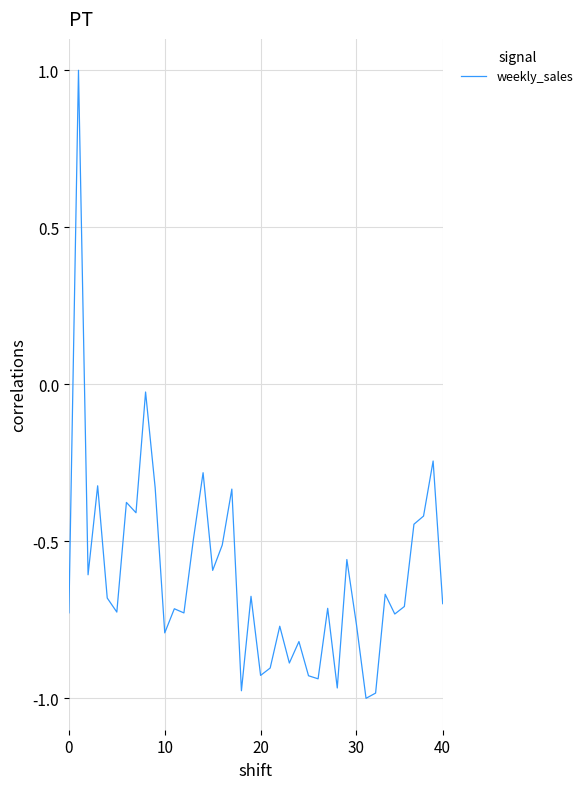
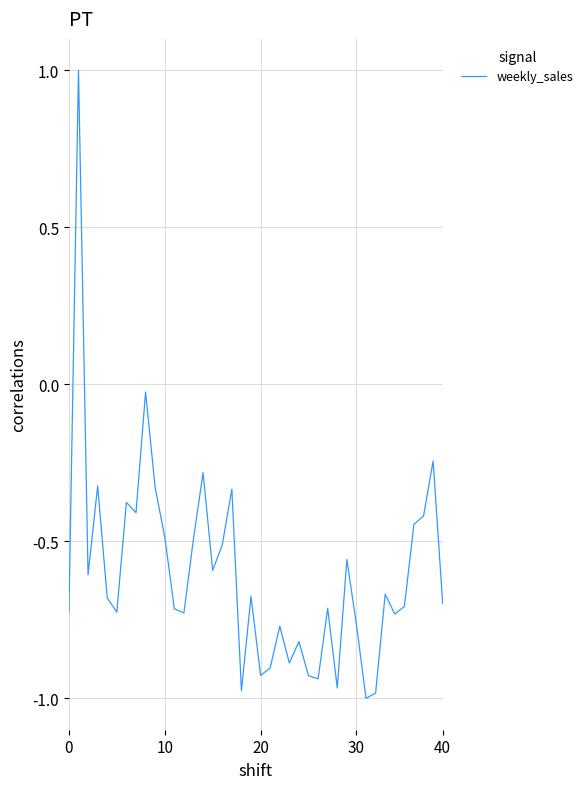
10: -0.79 -> -0.49
